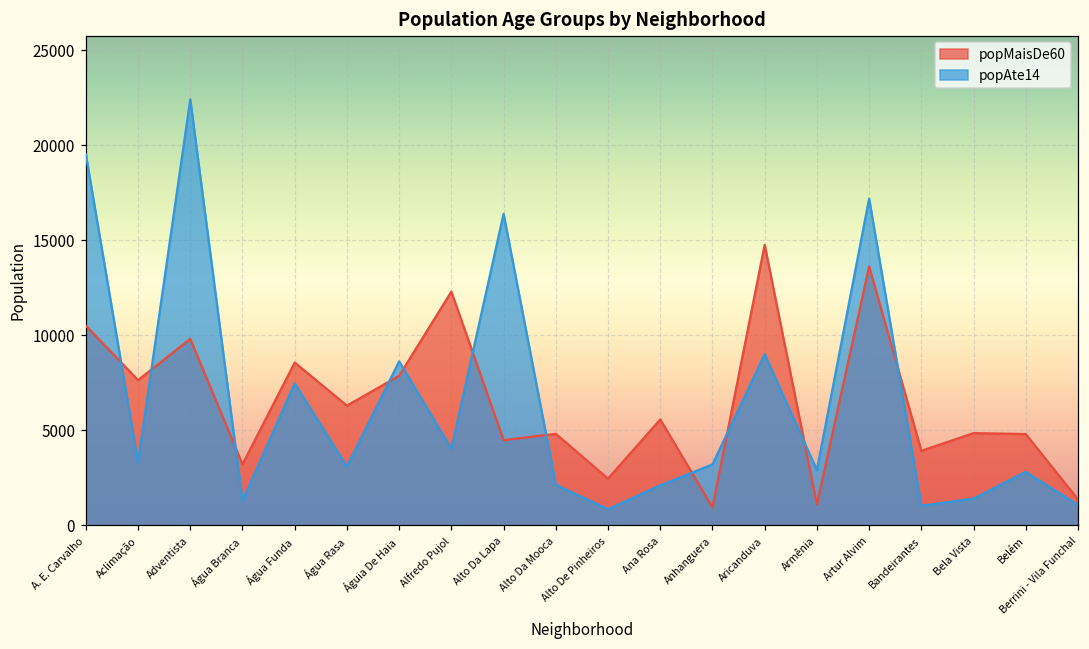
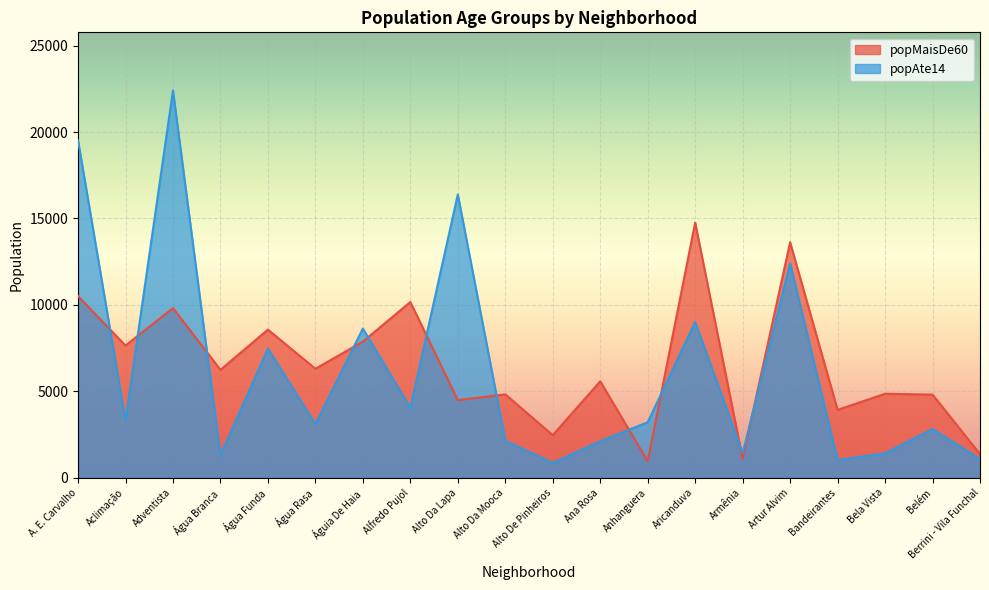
popMaisDe60, Água Branca: 3200 -> 6200
popMaisDe60, Alfredo Pujol: 12300 -> 10200
popAte14, Armênia: 2900 -> 1400
popAte14, Artur Alvim: 17200 -> 12400
